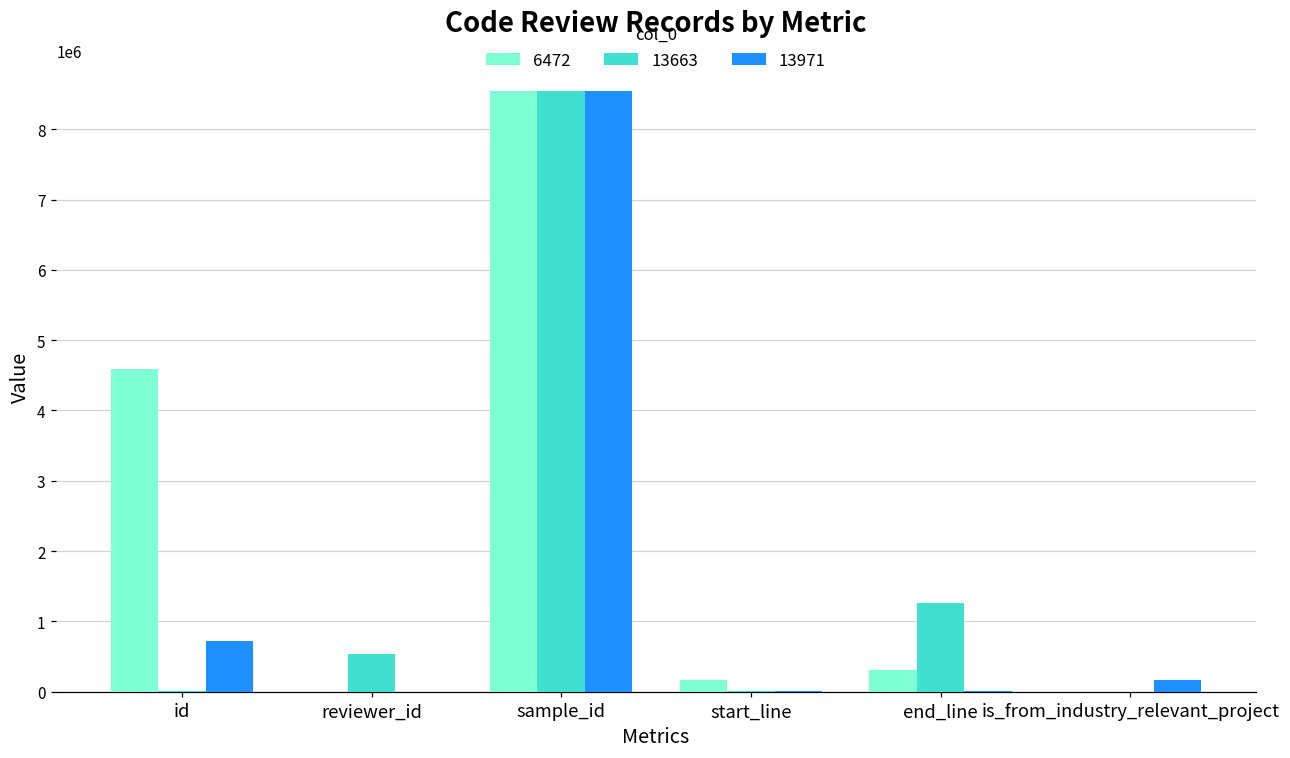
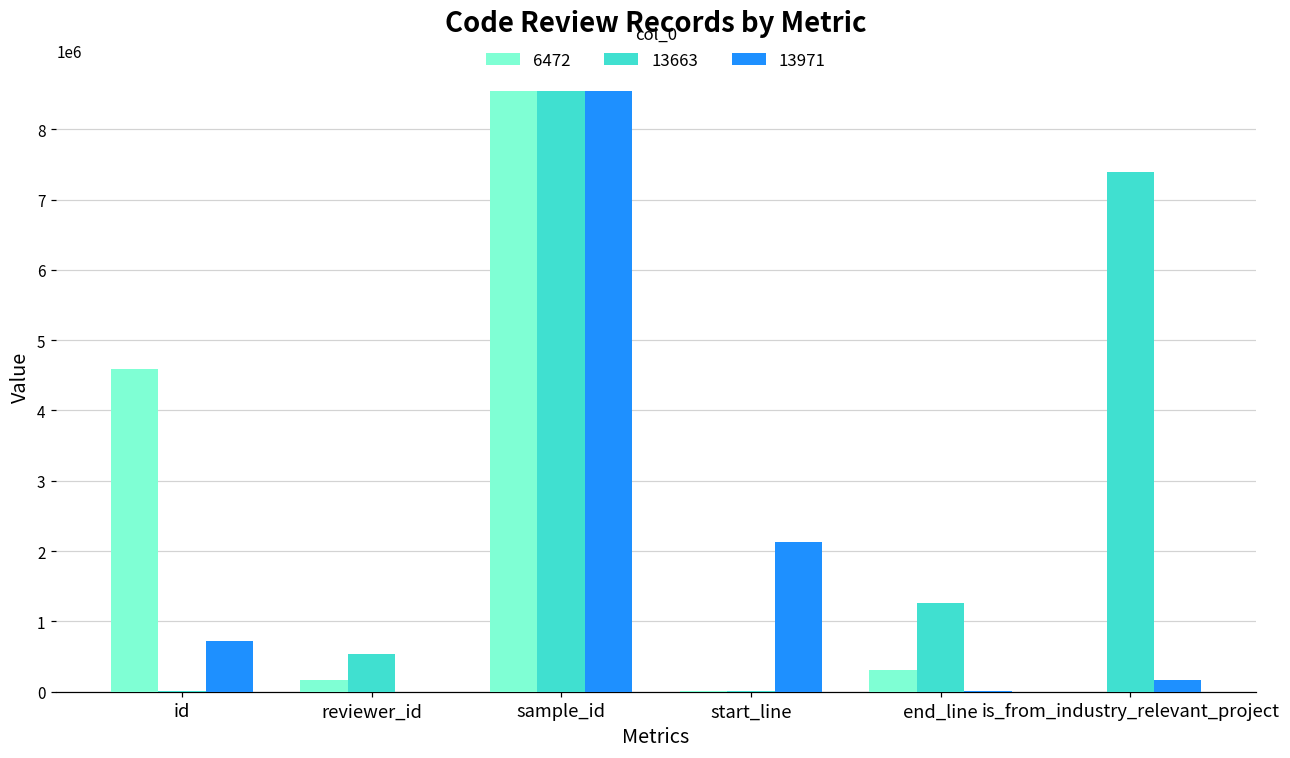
6472, reviewer_id: 0 -> 200000
6472, start_line: 200000 -> 0
13971, start_line: 0 -> 2100000
13663, is_from_industry_relevant_project: 0 -> 7400000
